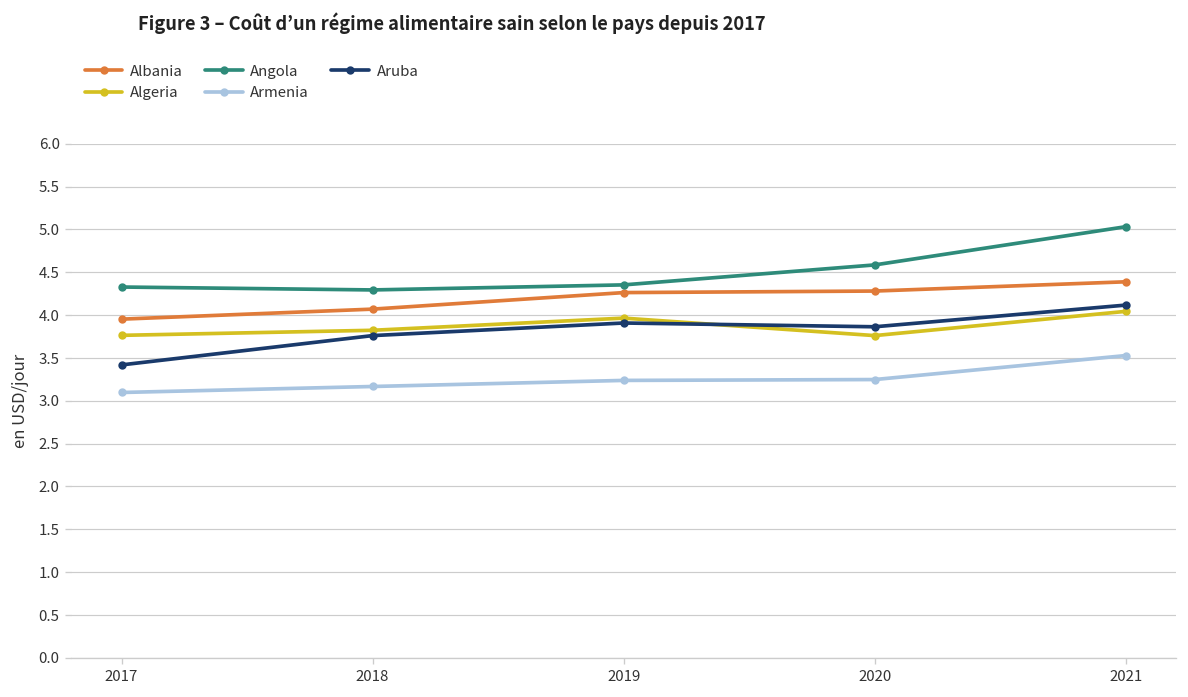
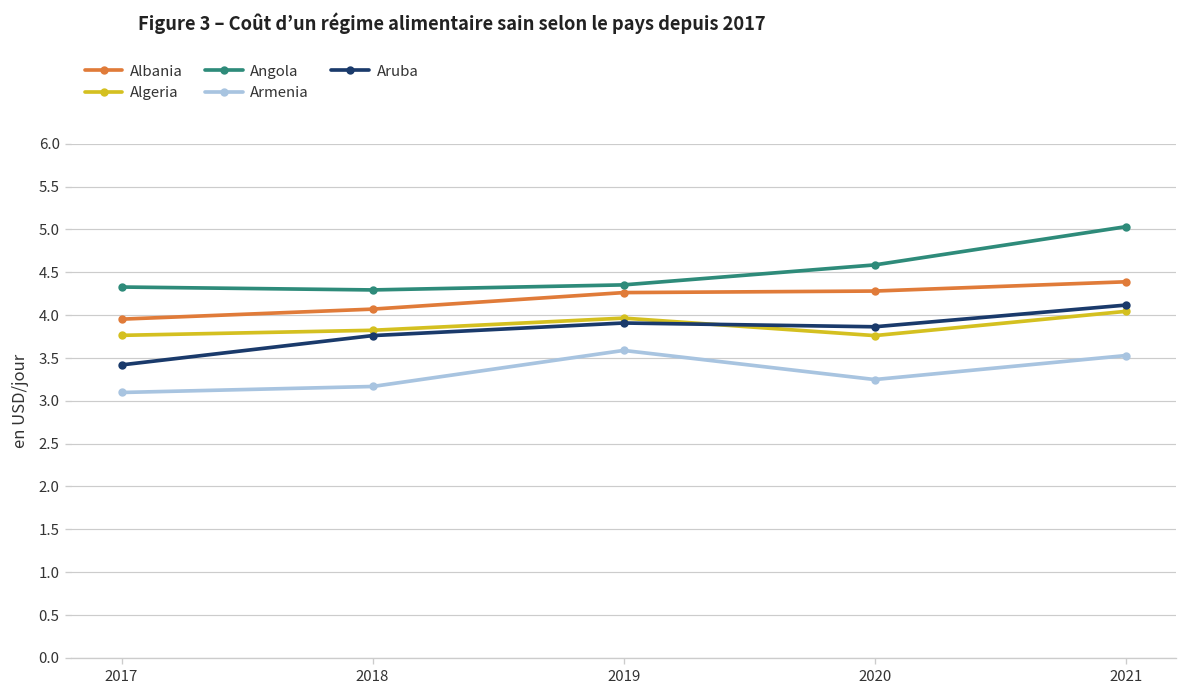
Armenia, 2019: 3.2 -> 3.6
